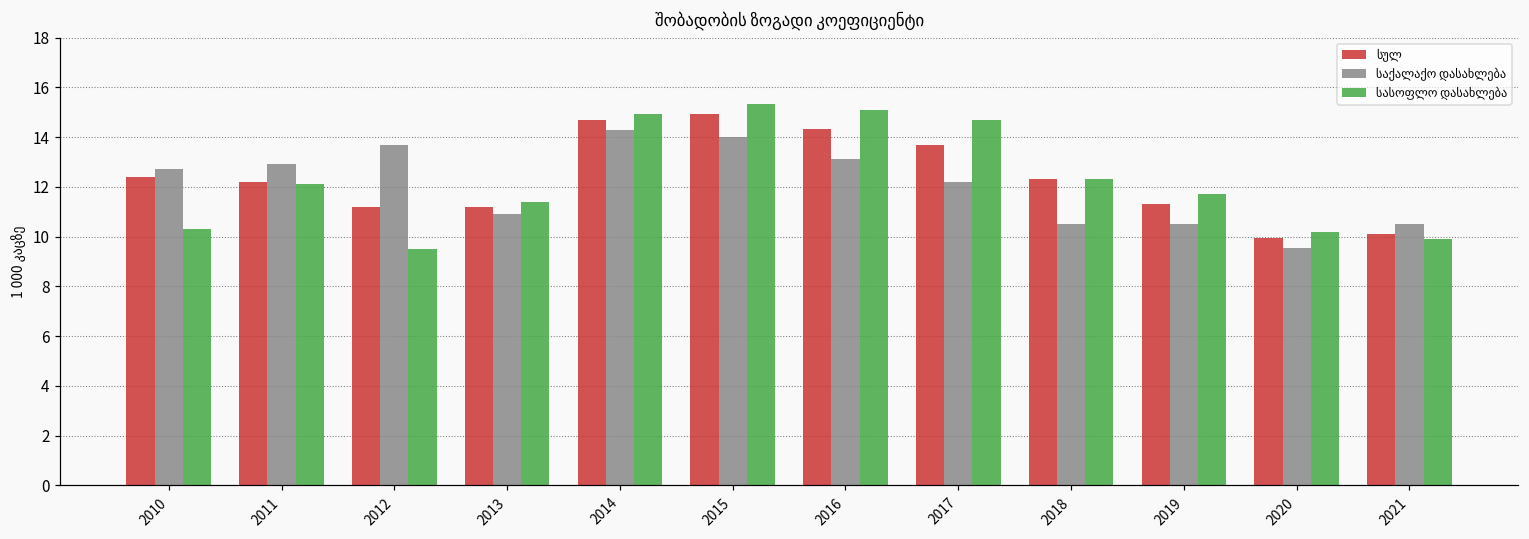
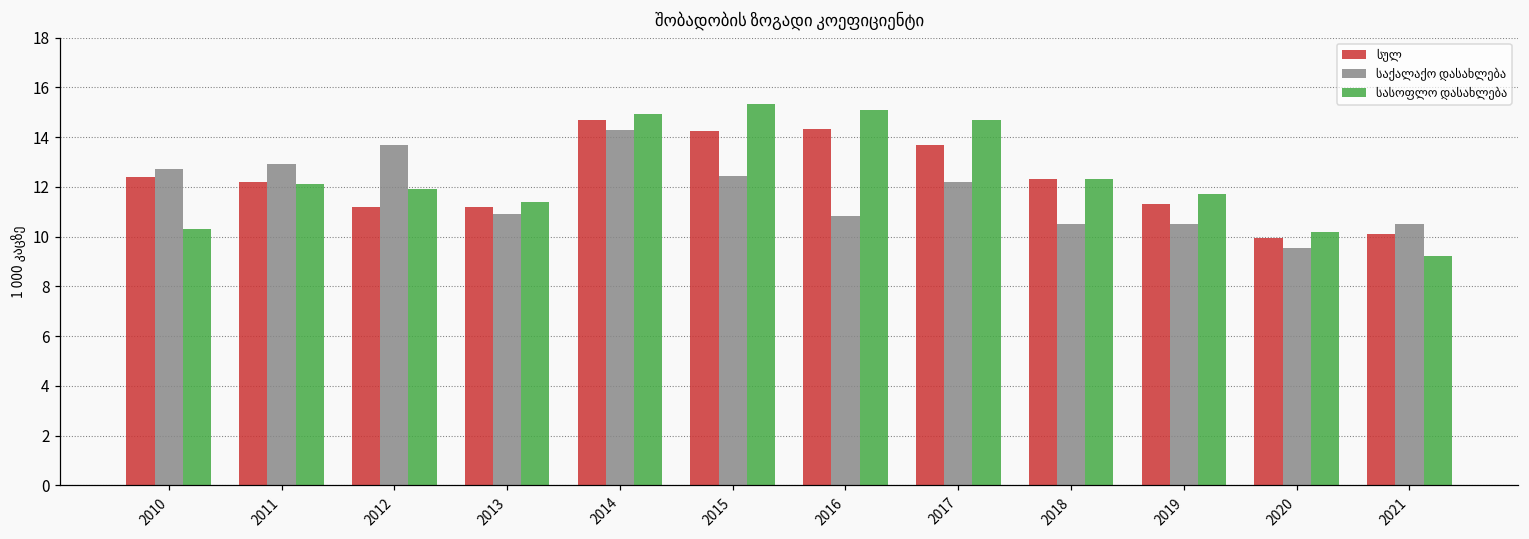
სასოფლო დასახლება, 2012: 9.5 -> 11.9
სულ, 2015: 14.9 -> 14.2
საქალაქო დასახლება, 2015: 14.0 -> 12.5
საქალაქო დასახლება, 2016: 13.1 -> 10.8
სასოფლო დასახლება, 2021: 9.9 -> 9.2
